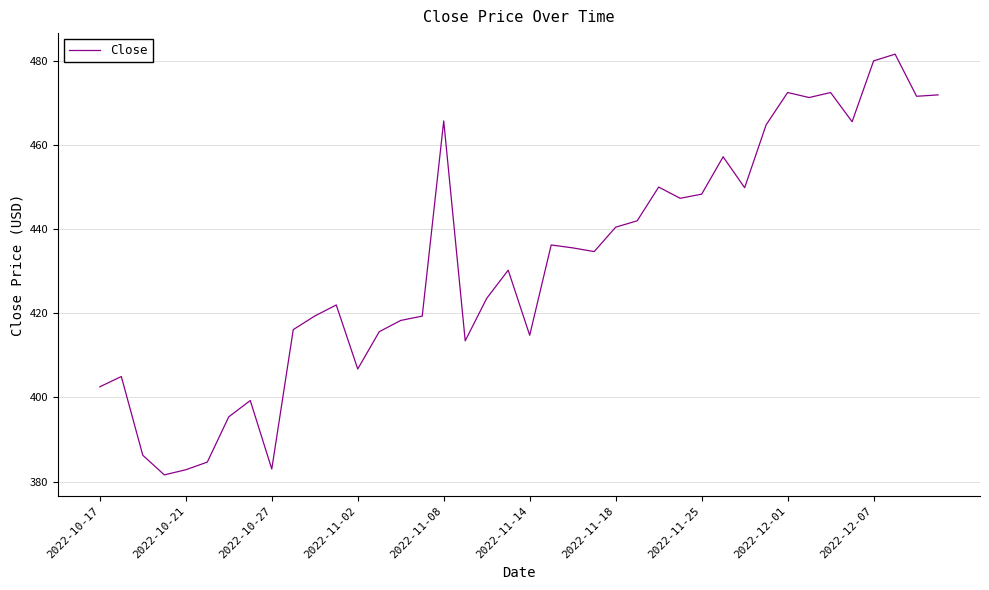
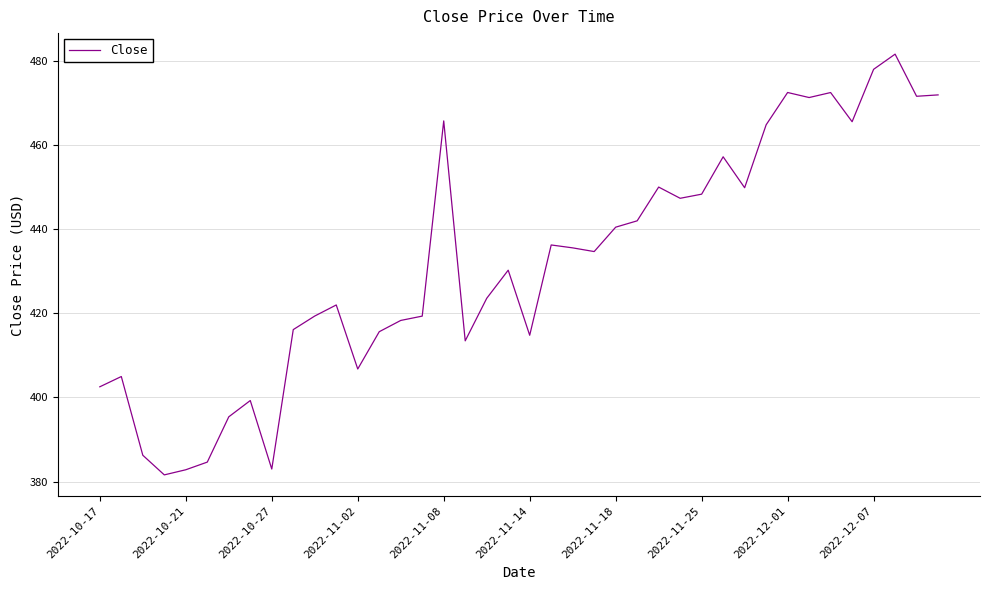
2022-12-07: 480 -> 478
